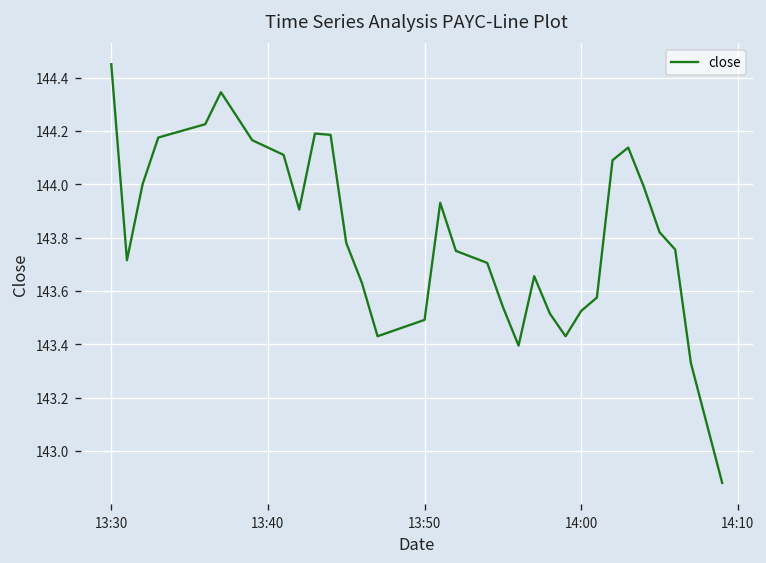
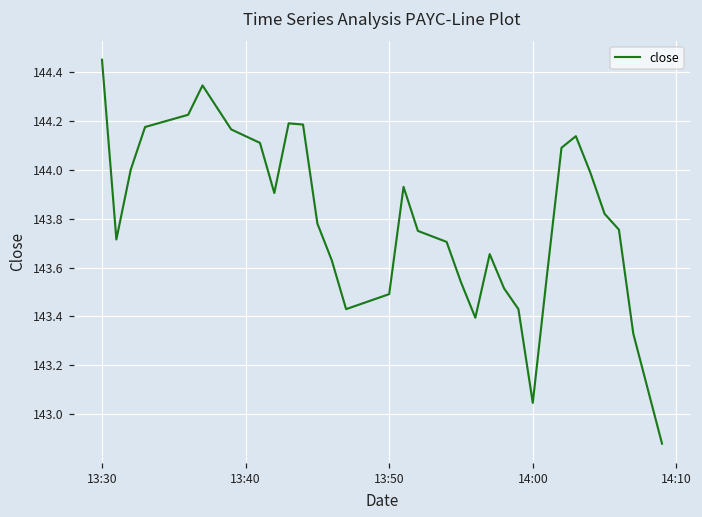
14:00: 143.52 -> 143.05
